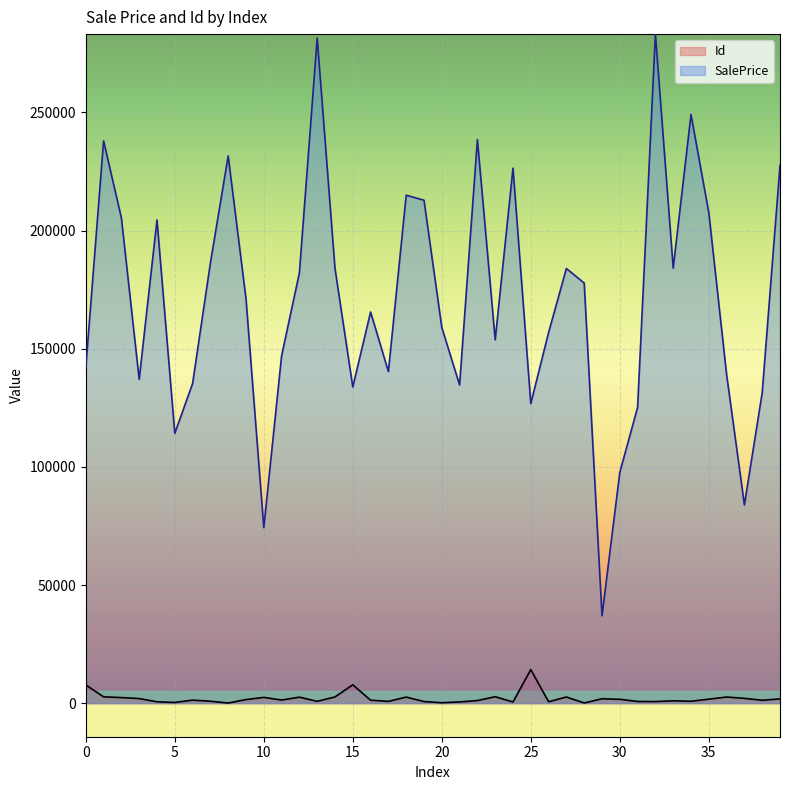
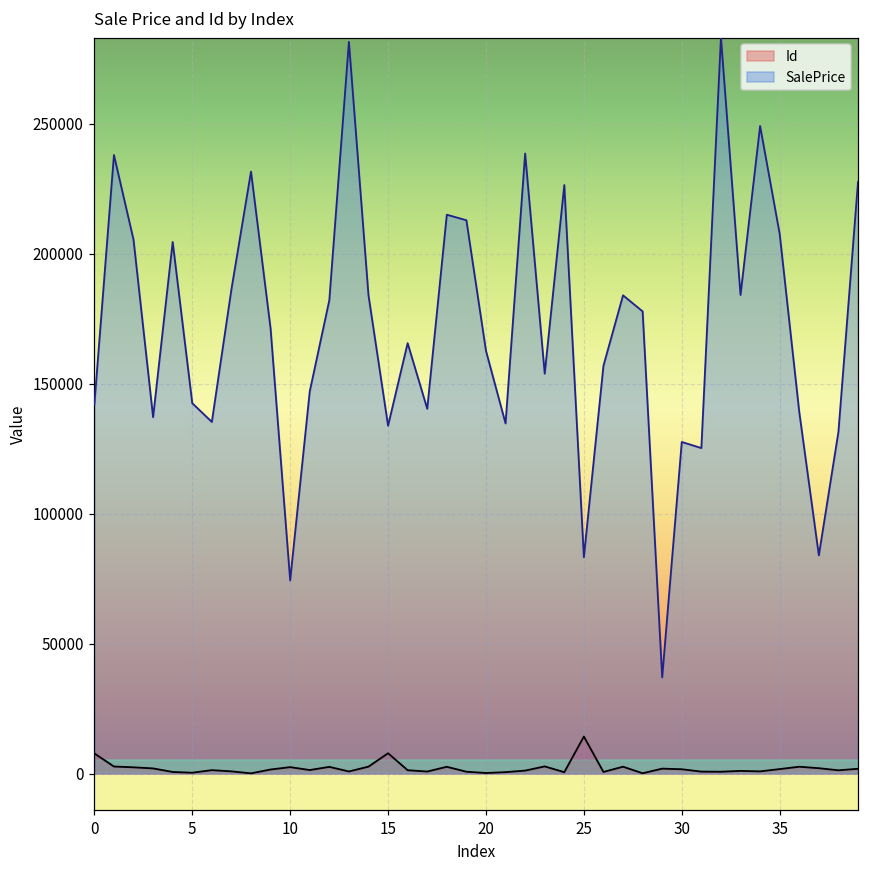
SalePrice, 5: 114000 -> 142000
SalePrice, 20: 159000 -> 163000
SalePrice, 25: 127000 -> 83000
SalePrice, 30: 98000 -> 128000
